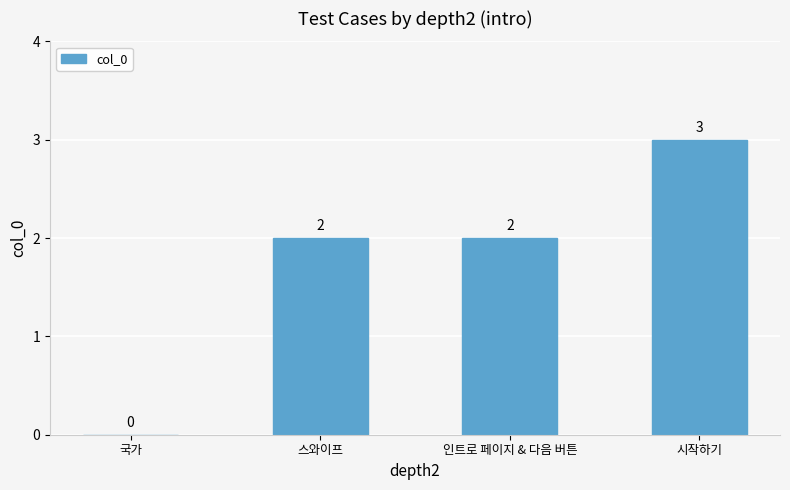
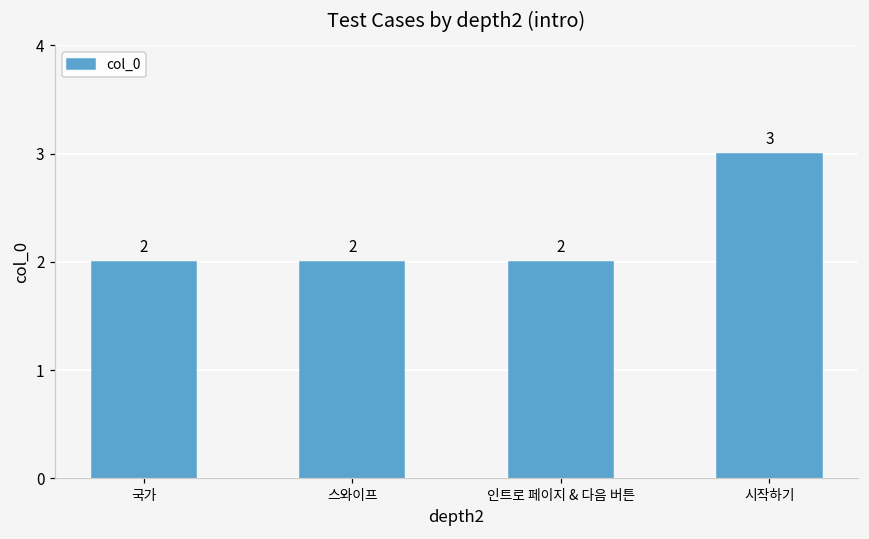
국가: 0 -> 2
